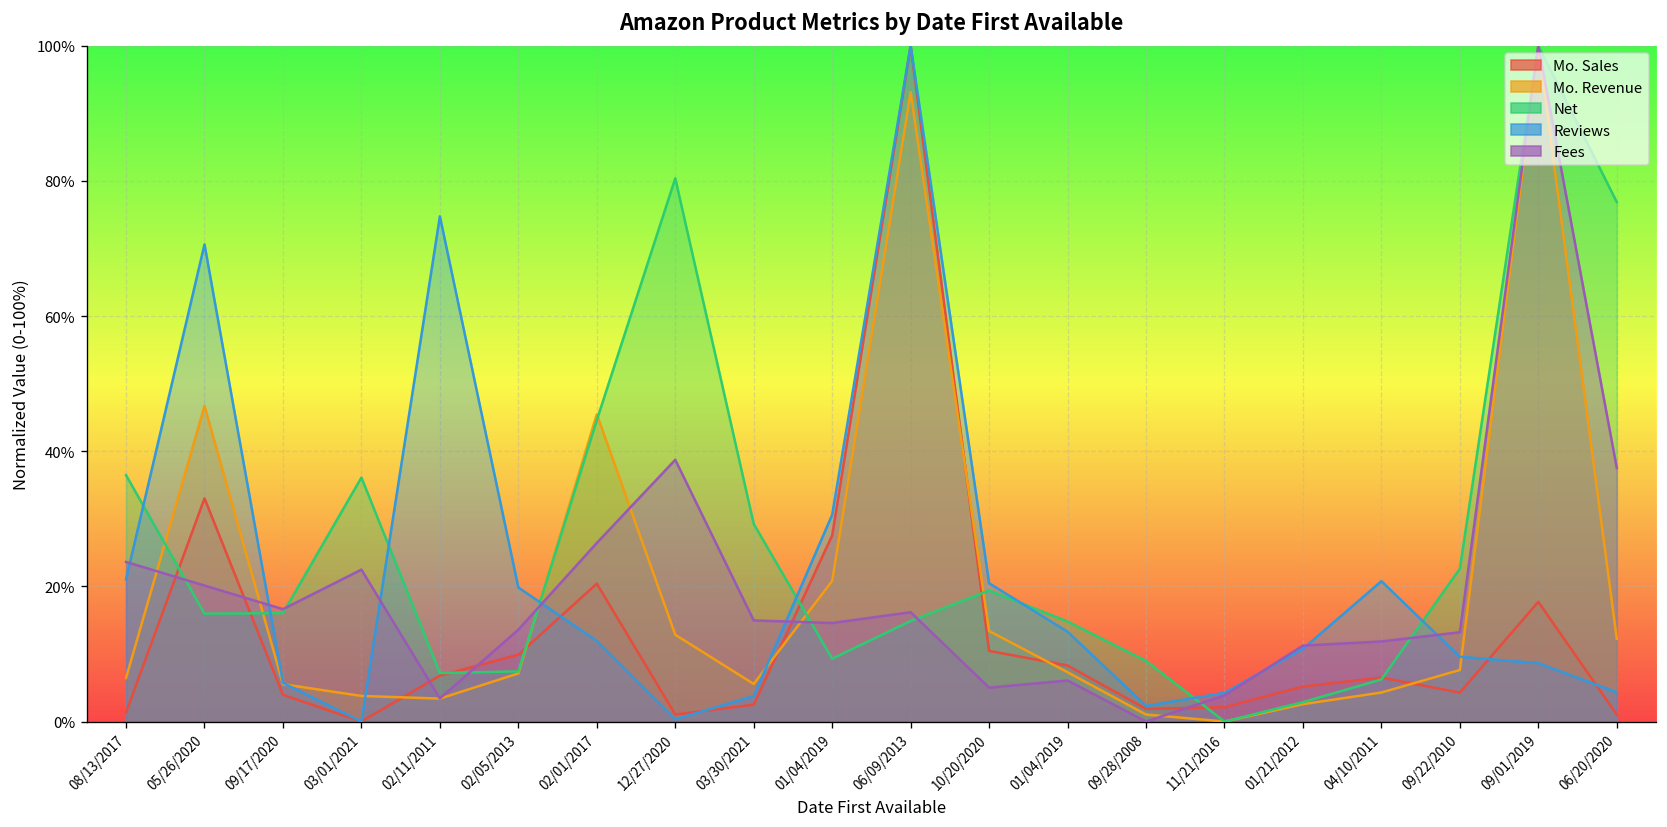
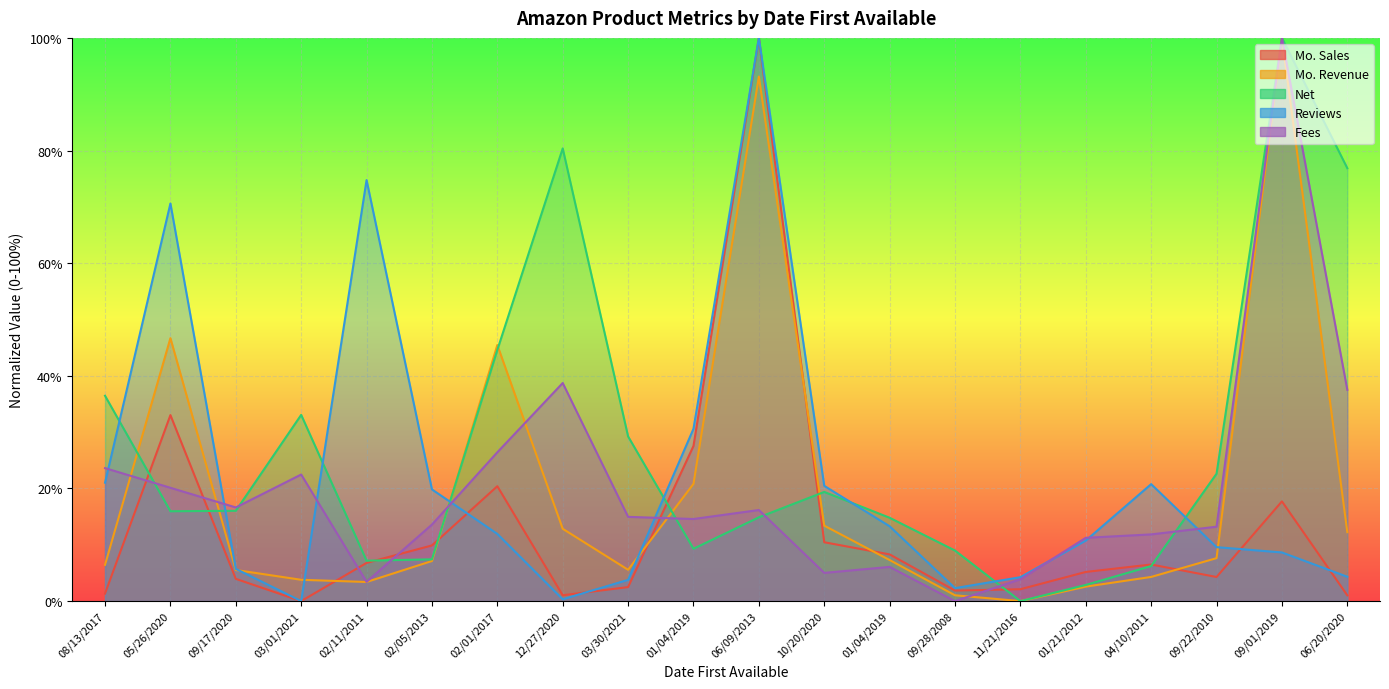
Net, 03/01/2021: 36% -> 33%
